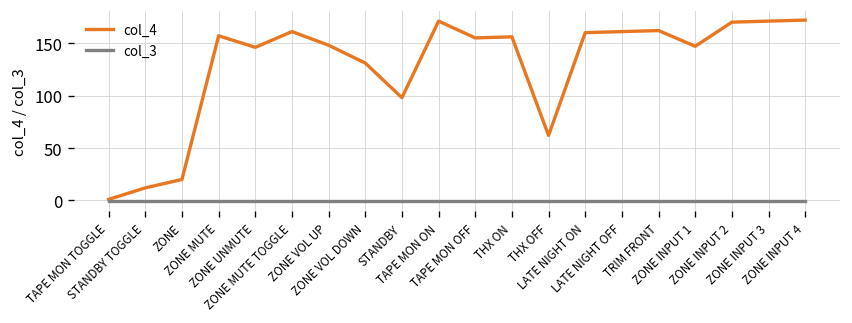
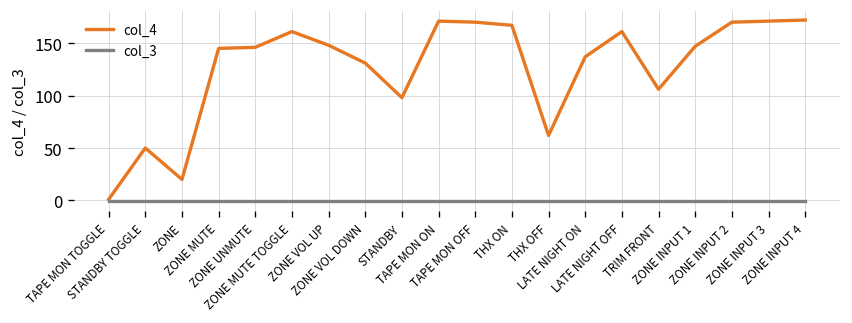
col_4, STANDBY TOGGLE: 10 -> 50
col_4, ZONE MUTE: 160 -> 150
col_4, TAPE MON OFF: 160 -> 170
col_4, THX ON: 160 -> 170
col_4, LATE NIGHT ON: 160 -> 140
col_4, TRIM FRONT: 160 -> 110
